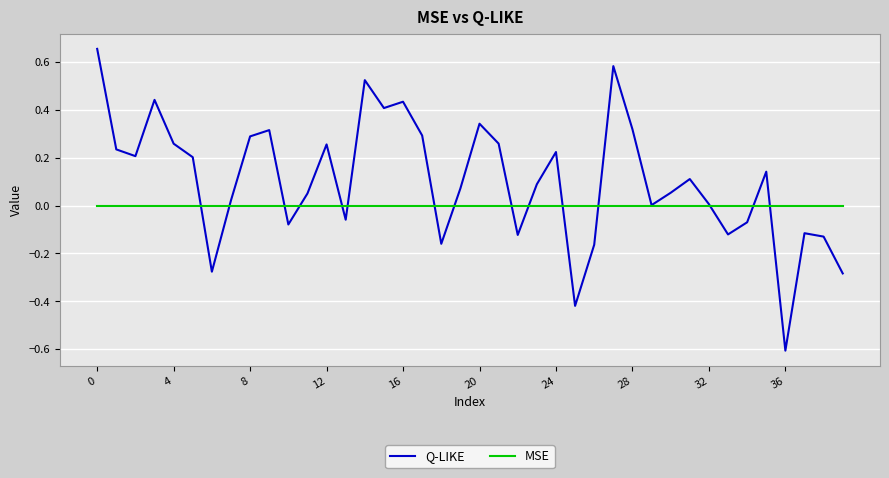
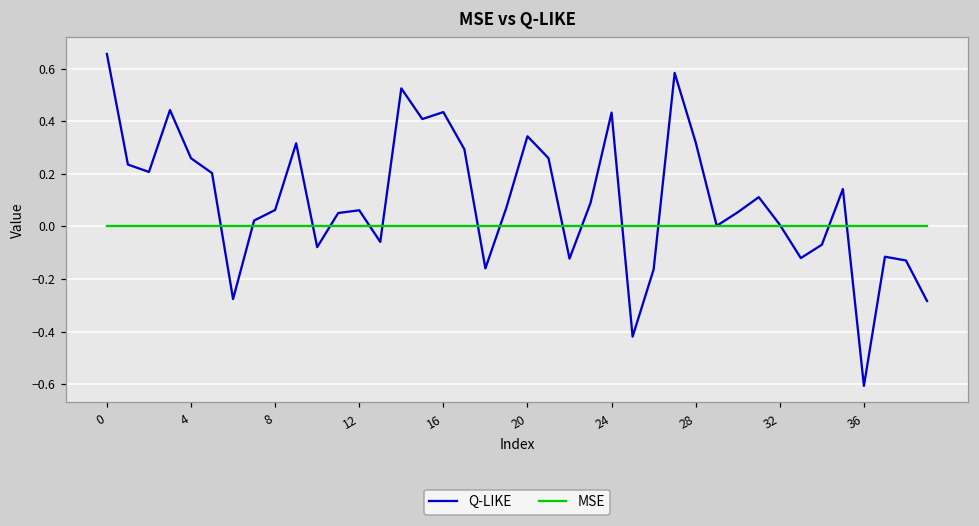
Q-LIKE, 8: 0.29 -> 0.06
Q-LIKE, 12: 0.26 -> 0.06
Q-LIKE, 24: 0.22 -> 0.43
